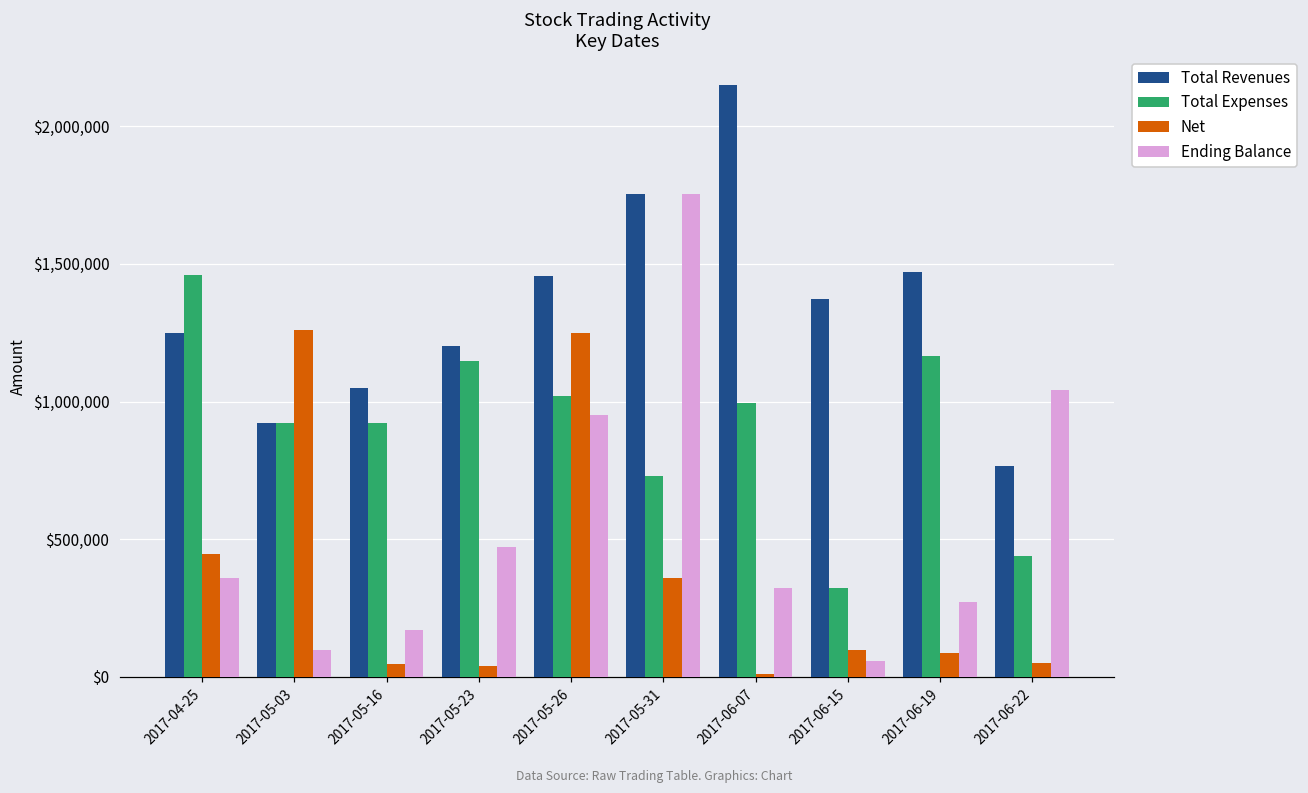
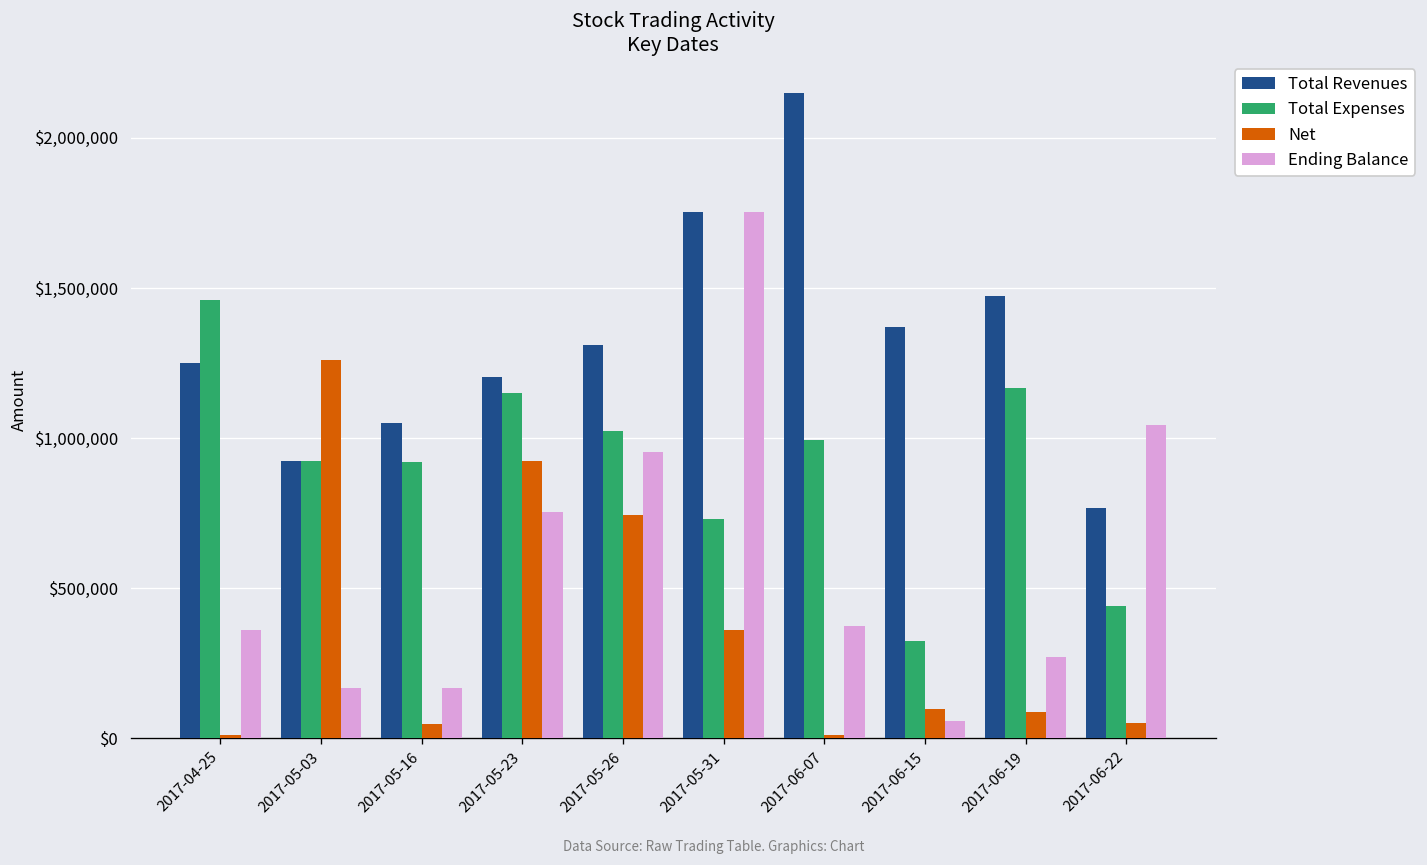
Net, 2017-04-25: $450,000 -> $10,000
Ending Balance, 2017-05-03: $100,000 -> $170,000
Net, 2017-05-23: $40,000 -> $920,000
Ending Balance, 2017-05-23: $470,000 -> $750,000
Total Revenues, 2017-05-26: $1,450,000 -> $1,310,000
Net, 2017-05-26: $1,250,000 -> $740,000
Ending Balance, 2017-06-07: $320,000 -> $370,000
